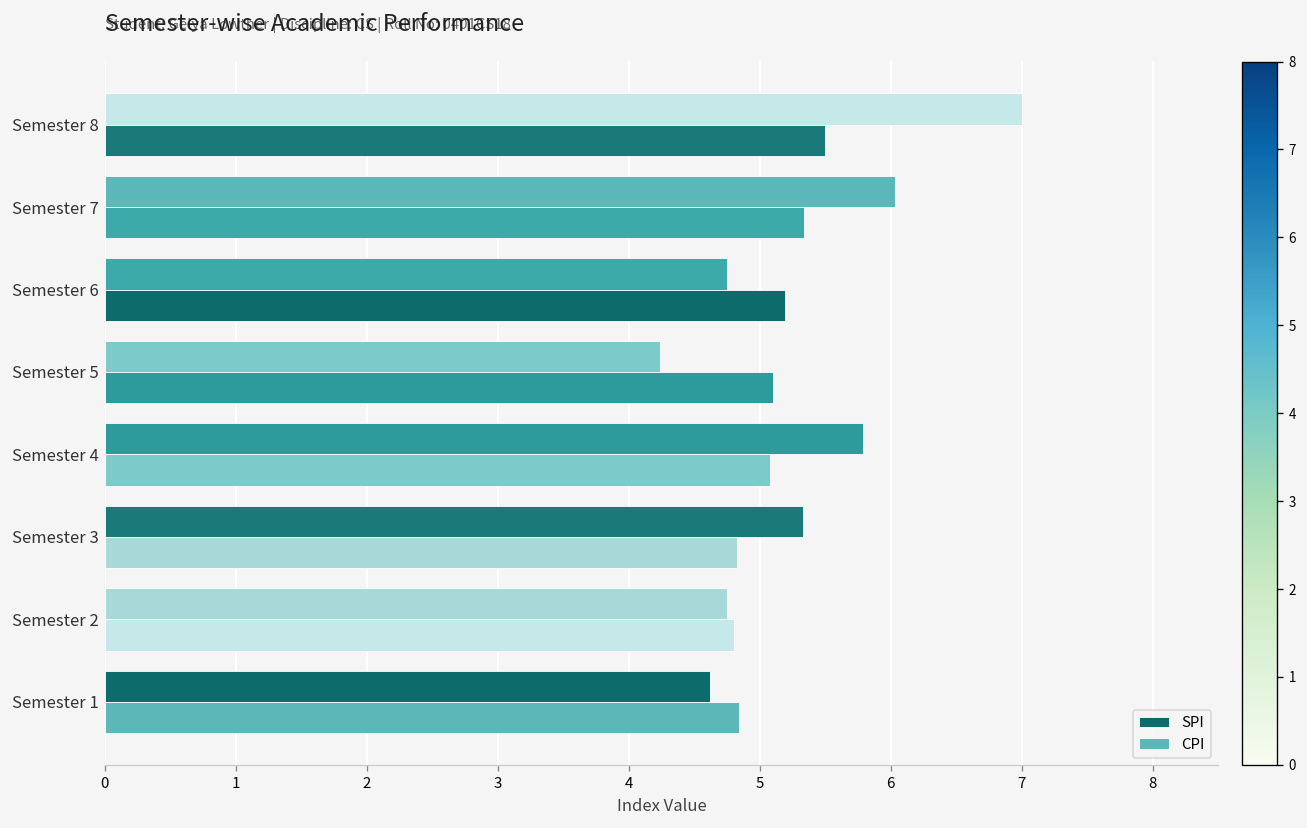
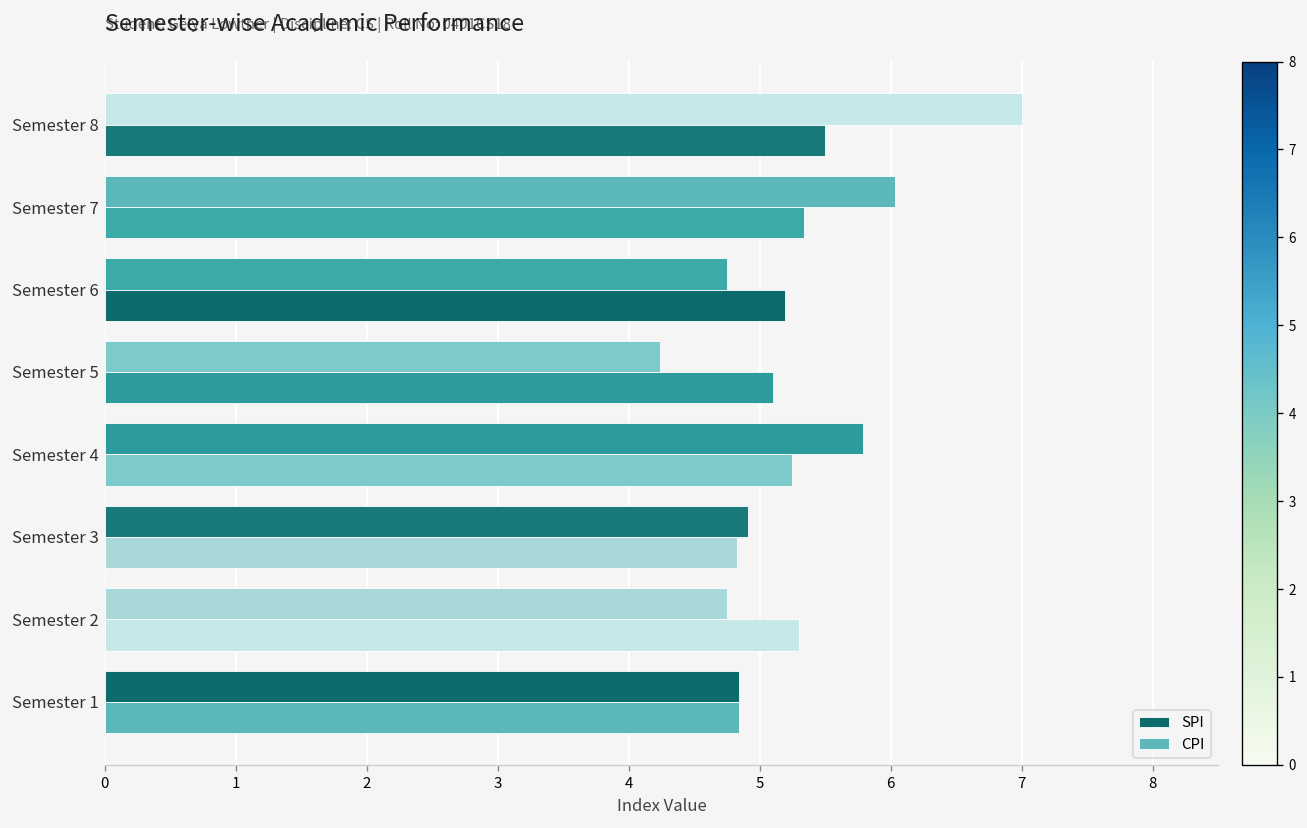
CPI, Semester 4: 5.08 -> 5.25
SPI, Semester 3: 5.33 -> 4.91
CPI, Semester 2: 4.8 -> 5.3
SPI, Semester 1: 4.62 -> 4.84
